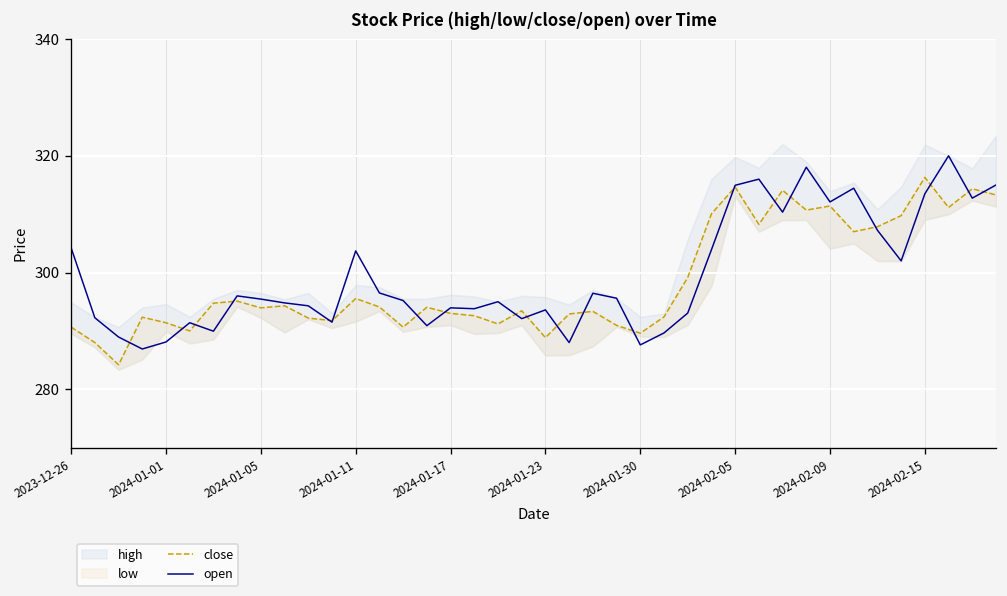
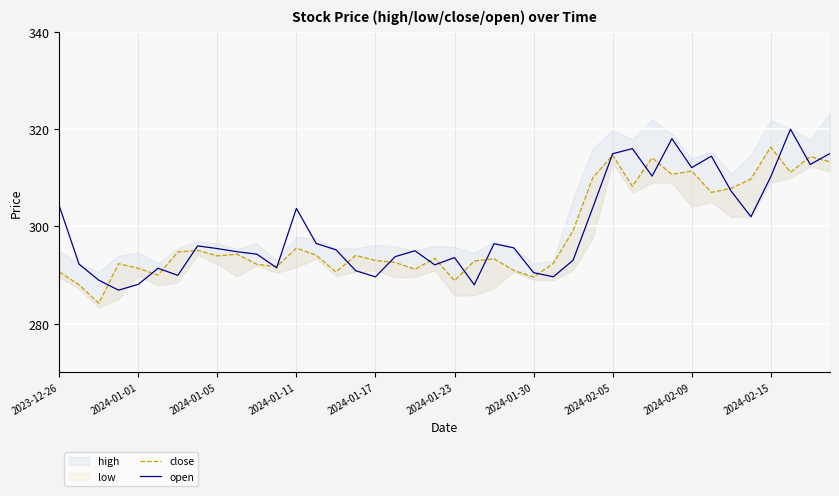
open, 2024-01-17: 294 -> 290
open, 2024-01-30: 288 -> 291
open, 2024-02-15: 314 -> 310
